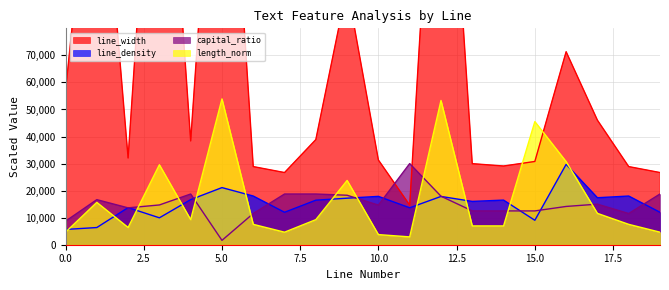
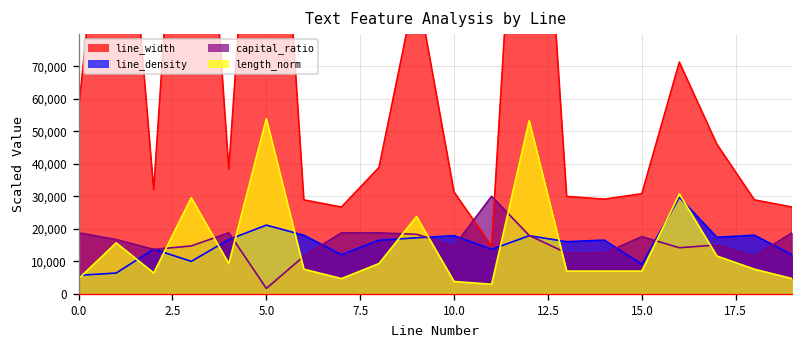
capital_ratio, 0.0: 9,000 -> 19,000
capital_ratio, 15.0: 13,000 -> 18,000
length_norm, 15.0: 46,000 -> 7,000
